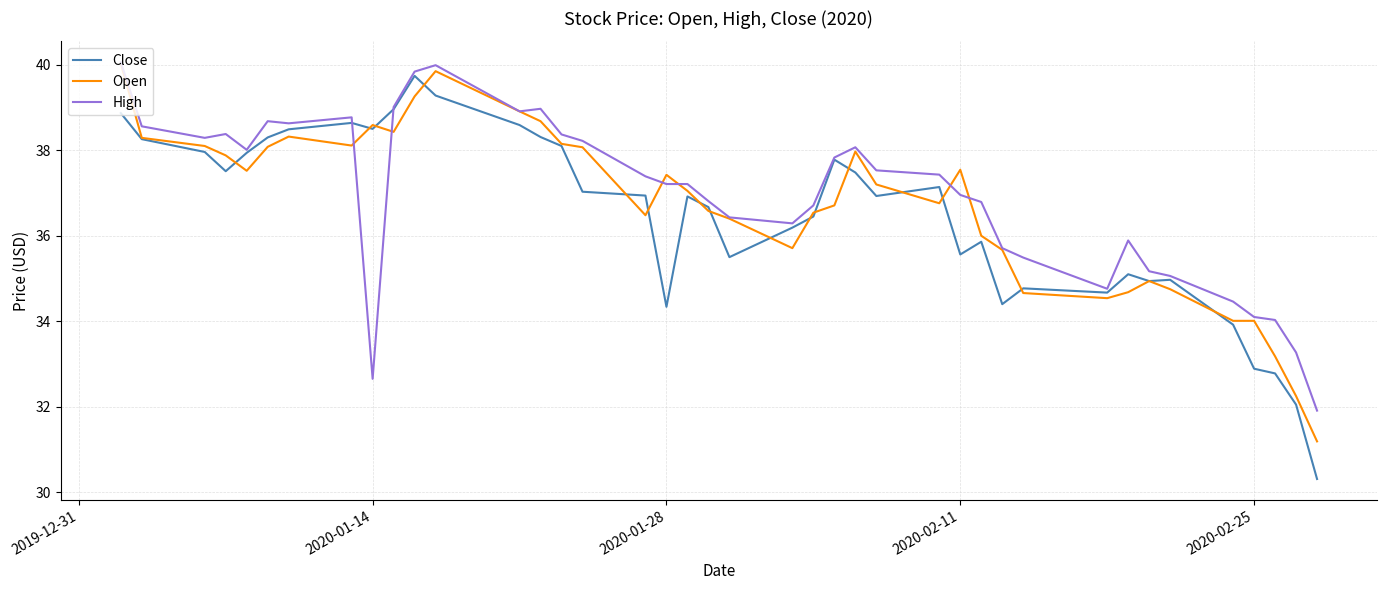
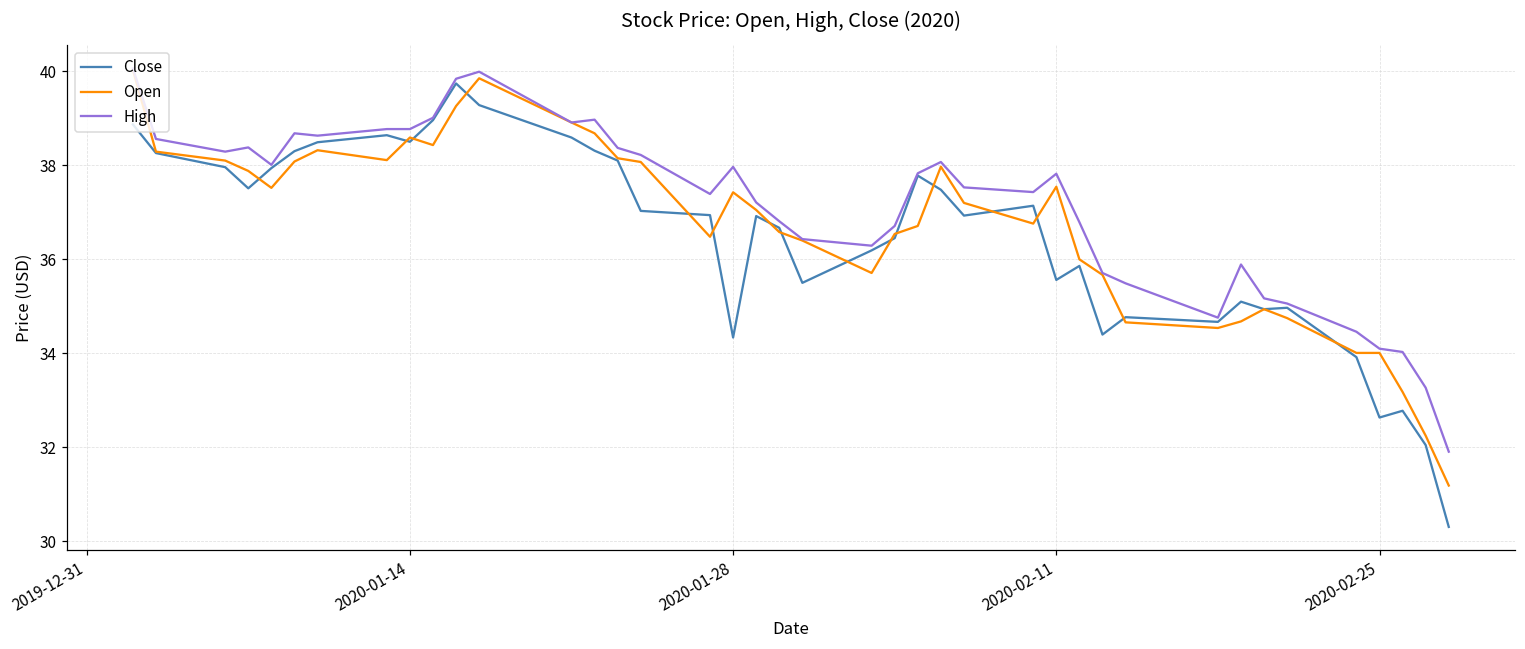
High, 2020-01-14: 32.7 -> 38.8
High, 2020-01-28: 37.2 -> 38.0
High, 2020-02-11: 37.0 -> 37.8
Close, 2020-02-25: 32.9 -> 32.6
